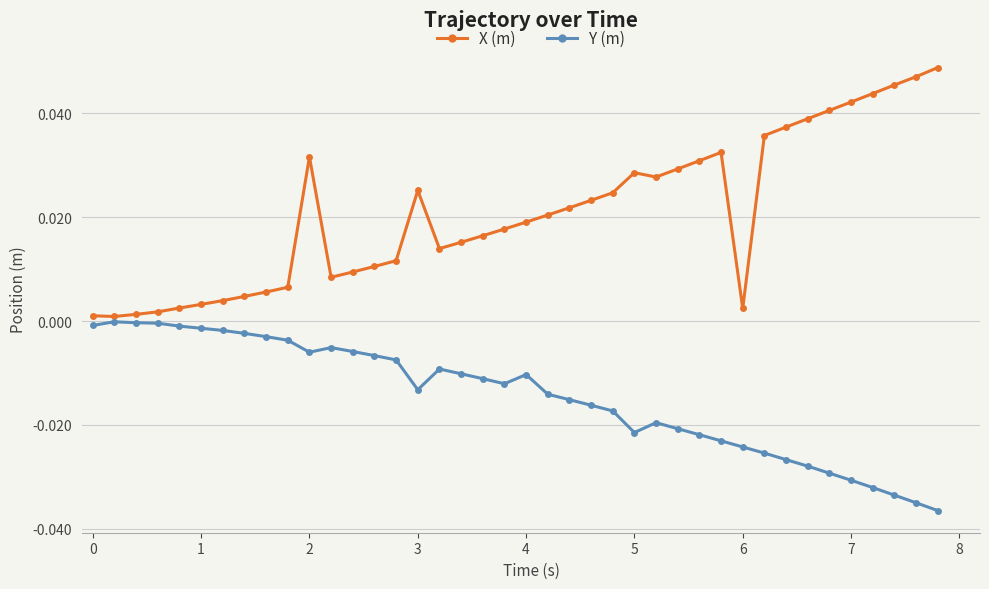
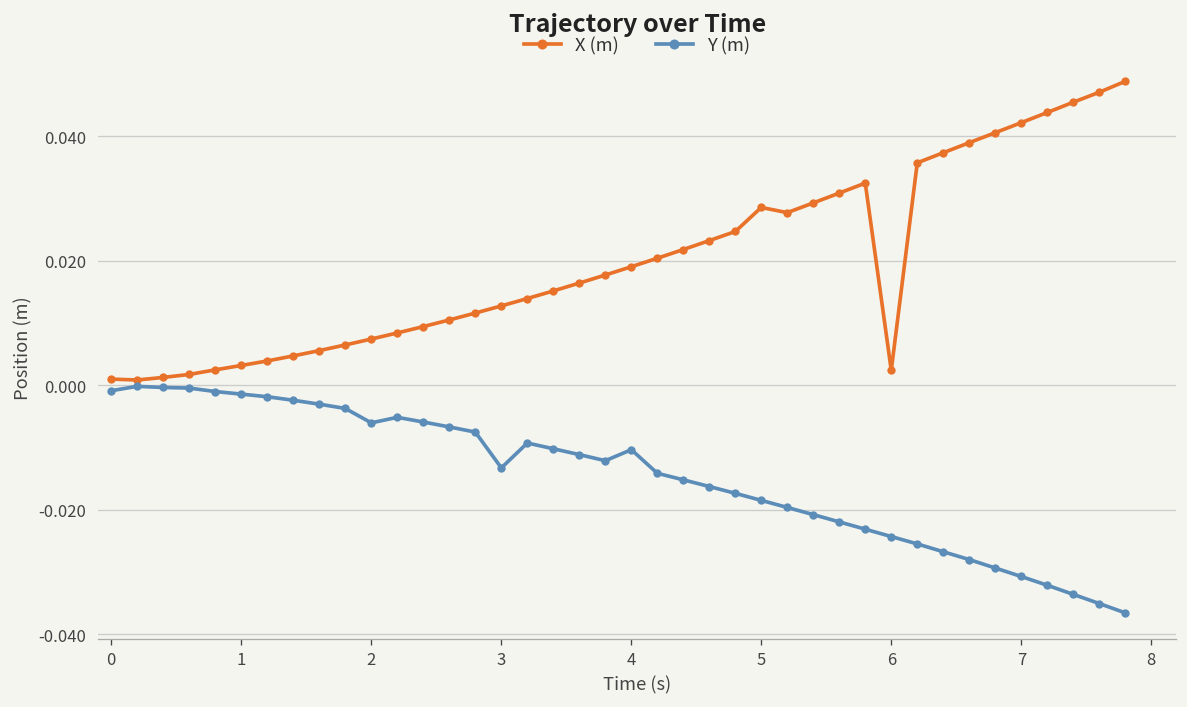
X (m), 2: 0.032 -> 0.007
X (m), 3: 0.025 -> 0.013
Y (m), 5: -0.021 -> -0.018
